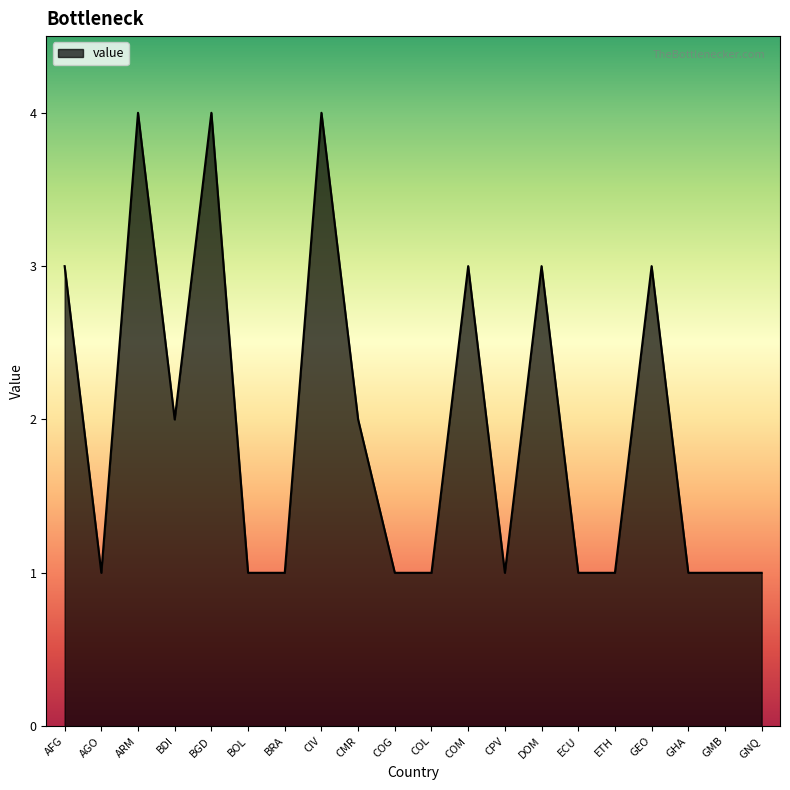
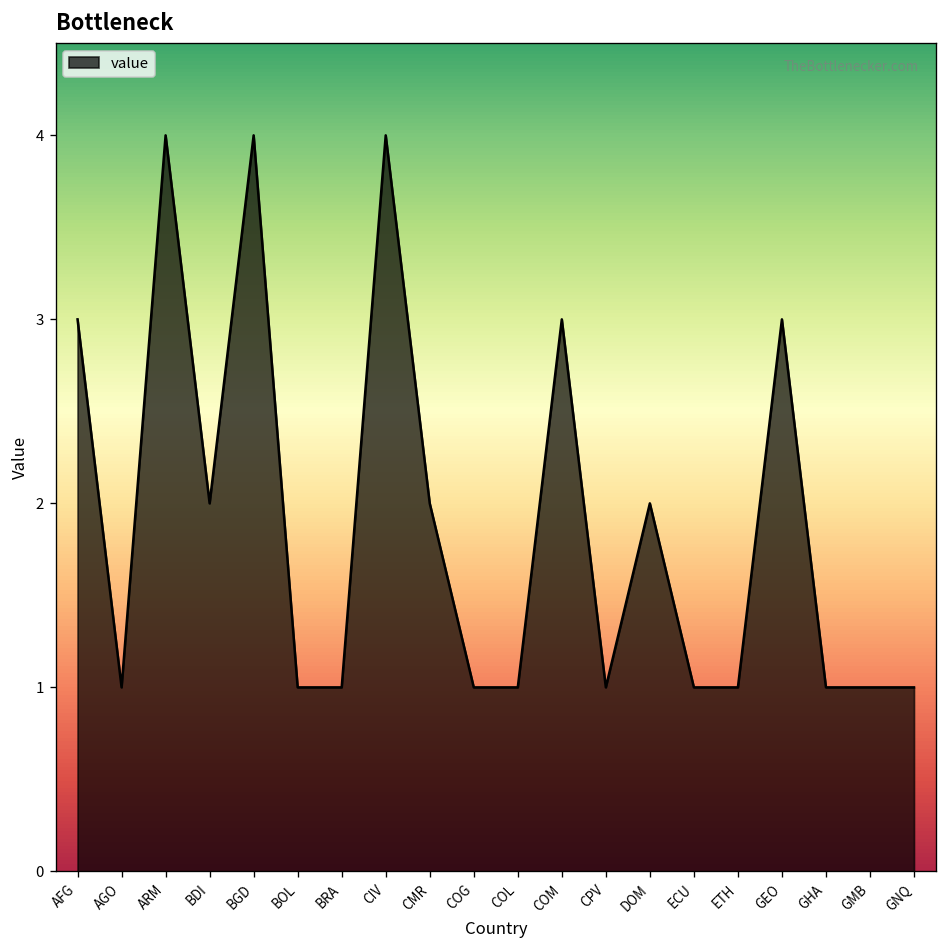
DOM: 3 -> 2
